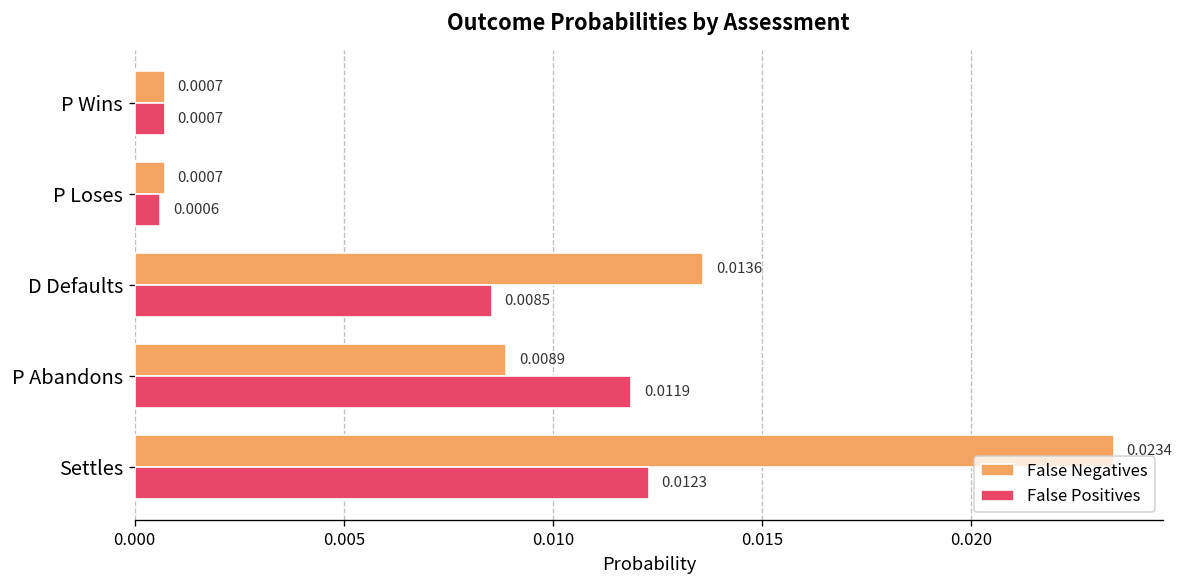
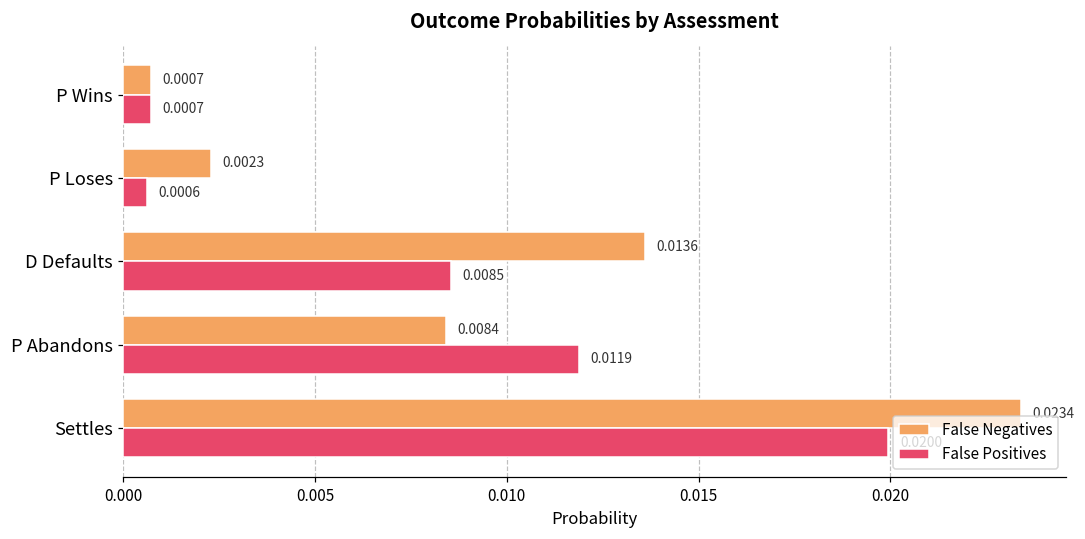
False Negatives, P Loses: 0.0007 -> 0.0023
False Negatives, P Abandons: 0.0089 -> 0.0084
False Positives, Settles: 0.0123 -> 0.0200
